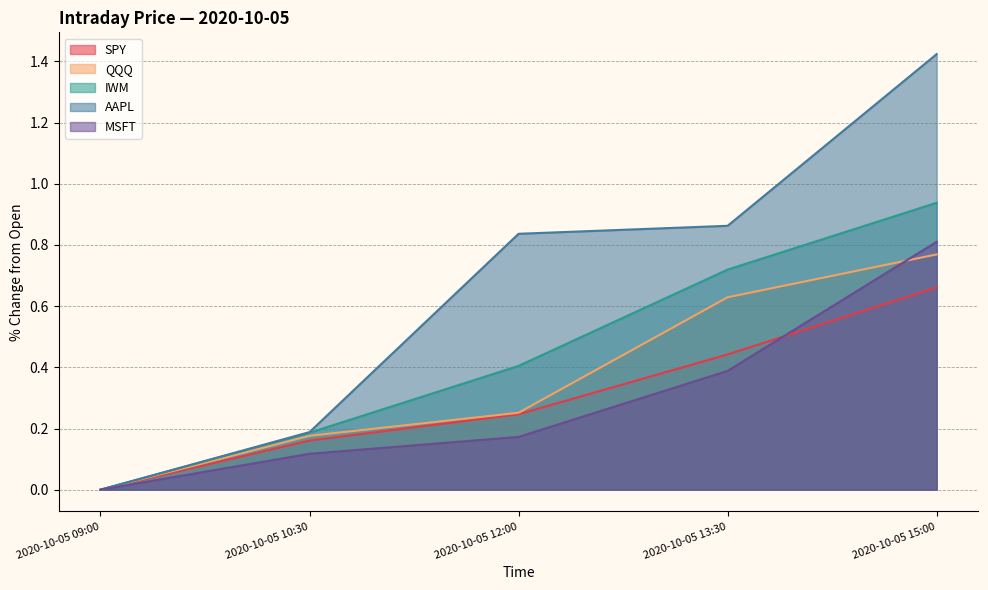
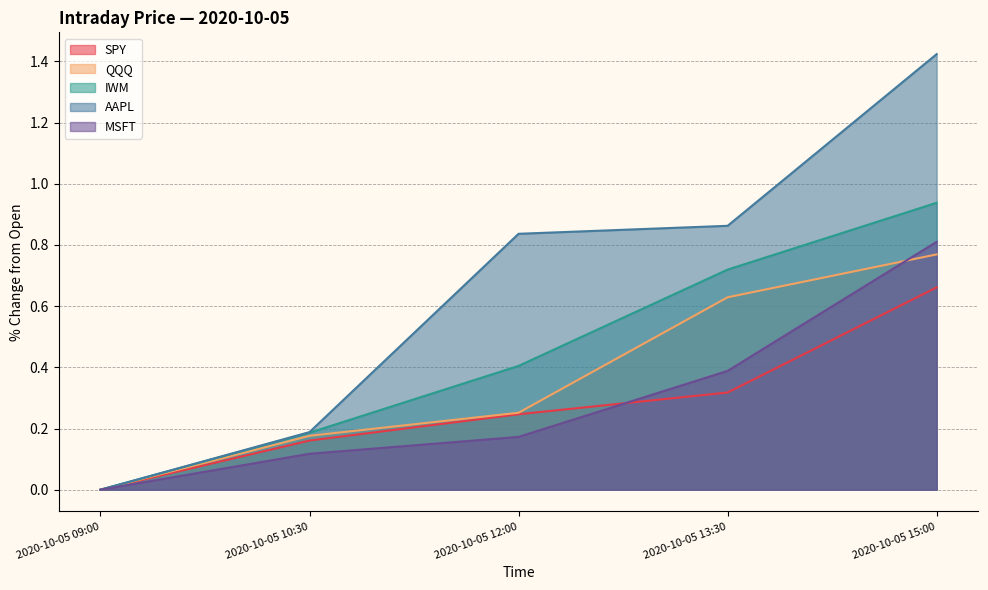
SPY, 2020-10-05 13:30: 0.44 -> 0.32
